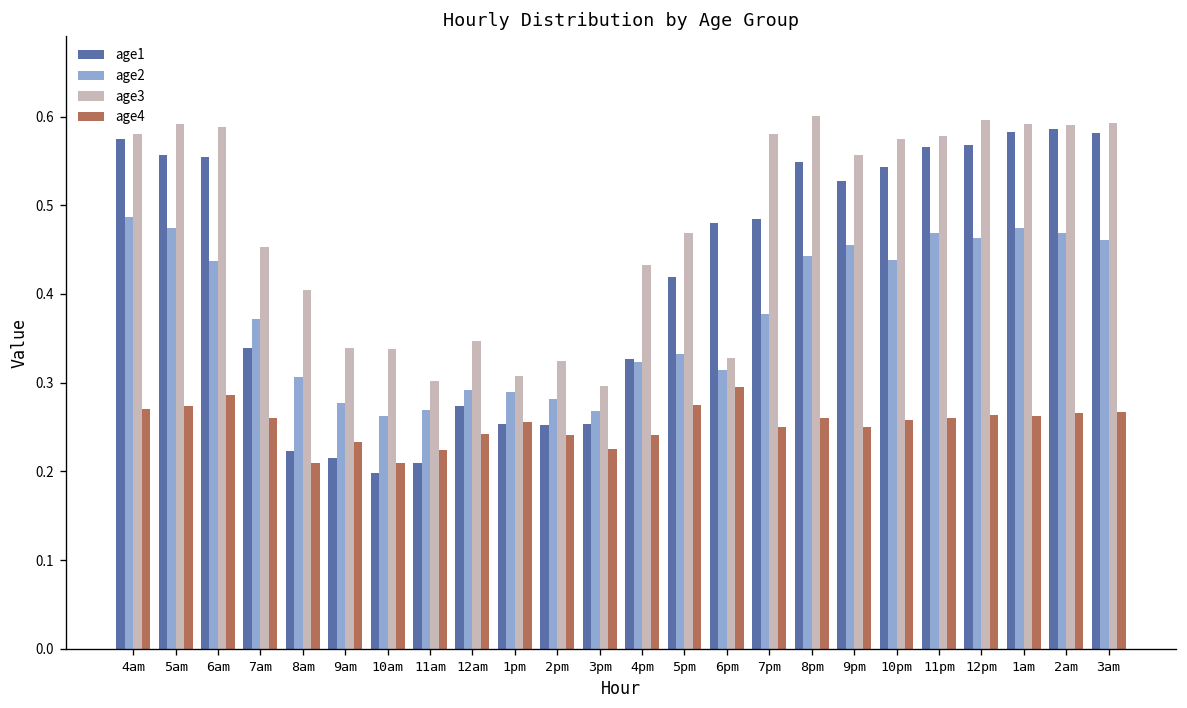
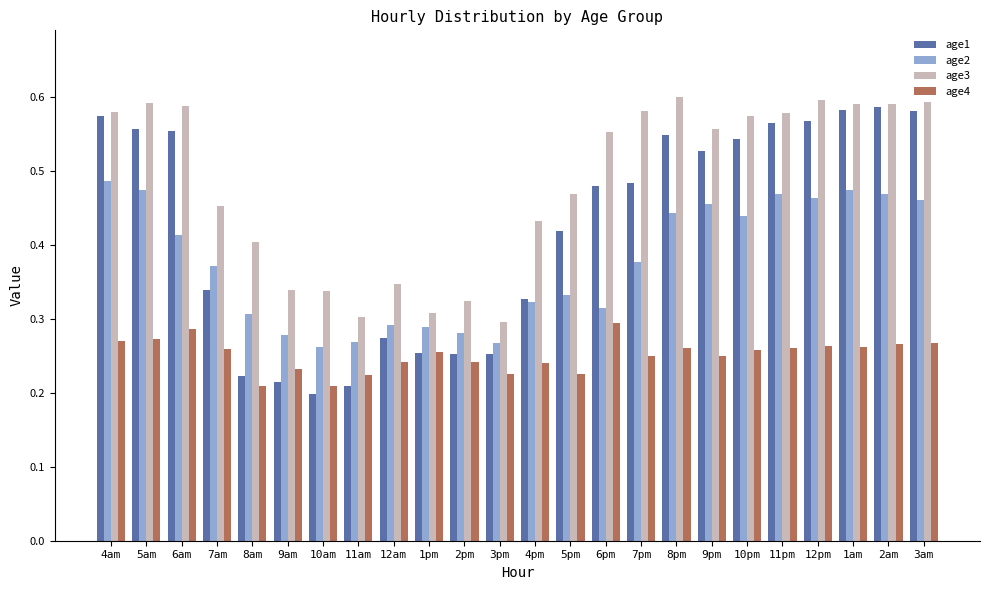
age2, 6am: 0.44 -> 0.41
age4, 5pm: 0.28 -> 0.23
age3, 6pm: 0.33 -> 0.55
